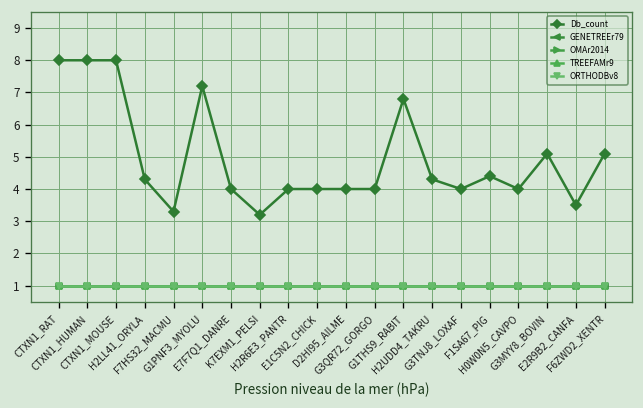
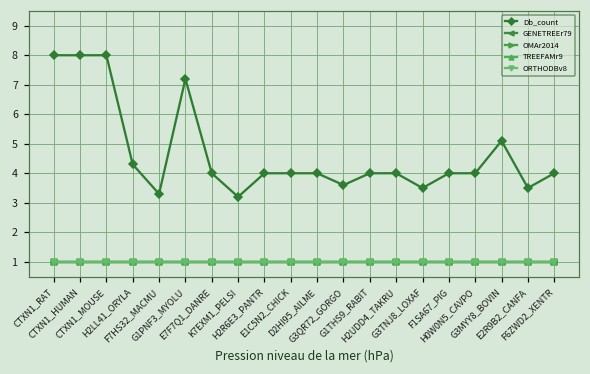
Db_count, G3QR72_GORGO: 4.0 -> 3.6
Db_count, G1THS9_RABIT: 6.8 -> 4.0
Db_count, H2UDD4_TAKRU: 4.3 -> 4.0
Db_count, G3TNJ8_LOXAF: 4.0 -> 3.5
Db_count, F1SA67_PIG: 4.4 -> 4.0
Db_count, F6ZWD2_XENTR: 5.1 -> 4.0
